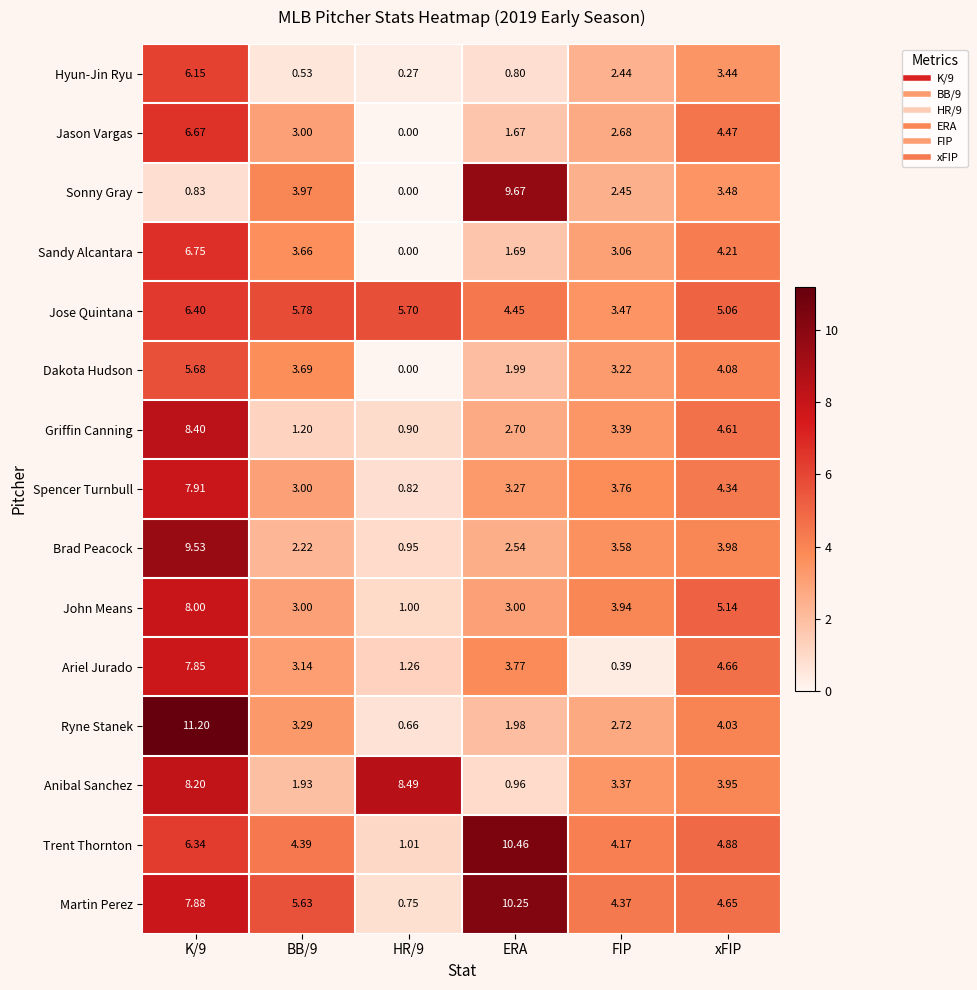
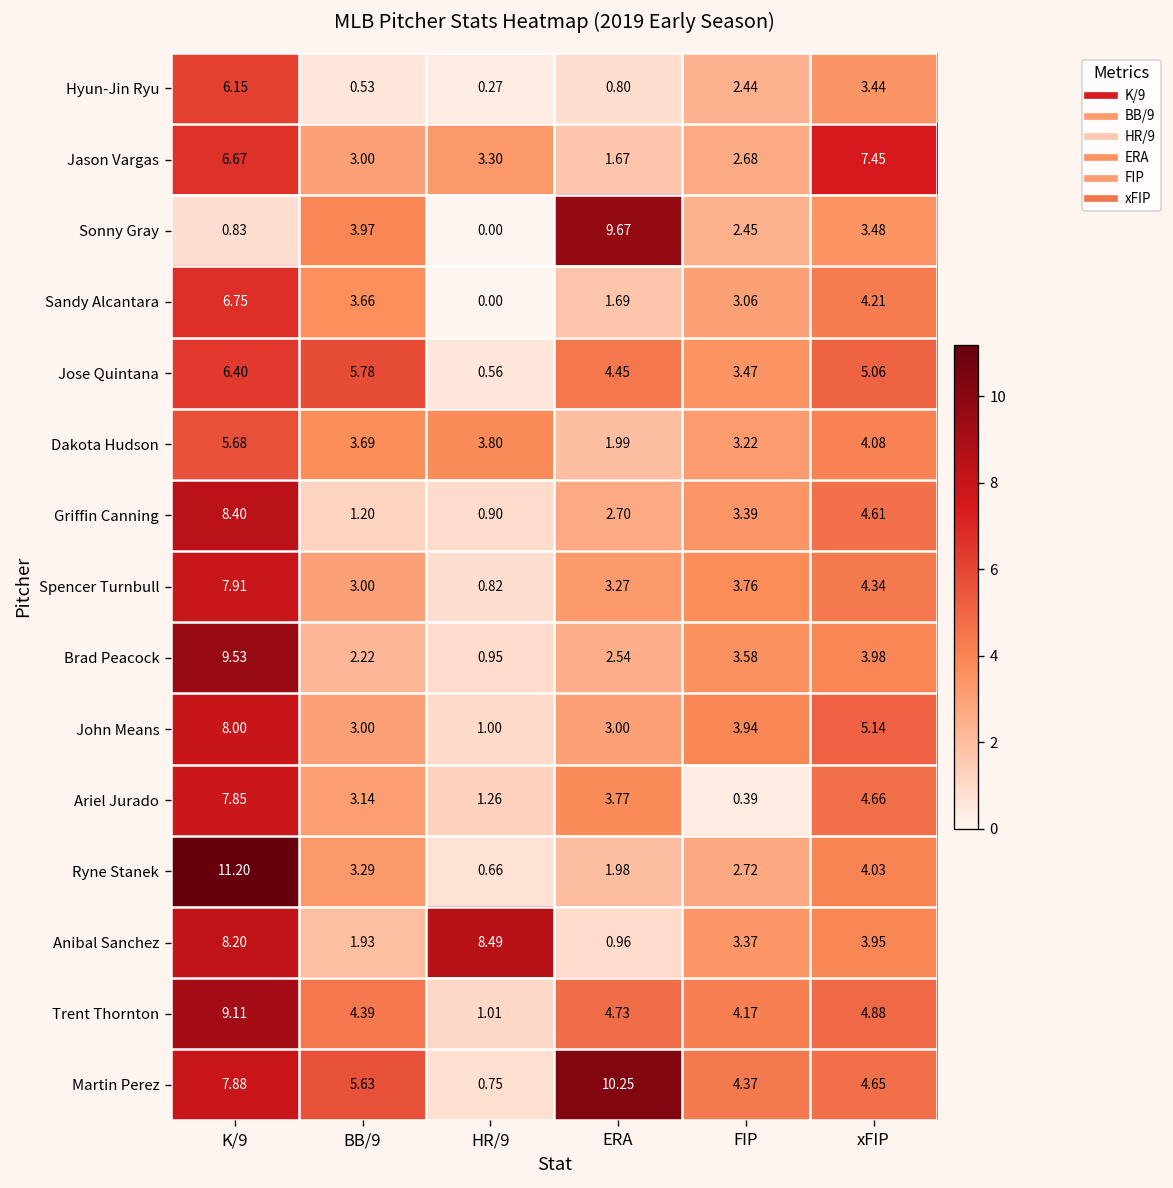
Jason Vargas, HR/9: 0.00 -> 3.30
Jason Vargas, xFIP: 4.47 -> 7.45
Jose Quintana, HR/9: 5.70 -> 0.56
Dakota Hudson, HR/9: 0.00 -> 3.80
Trent Thornton, K/9: 6.34 -> 9.11
Trent Thornton, ERA: 10.46 -> 4.73
